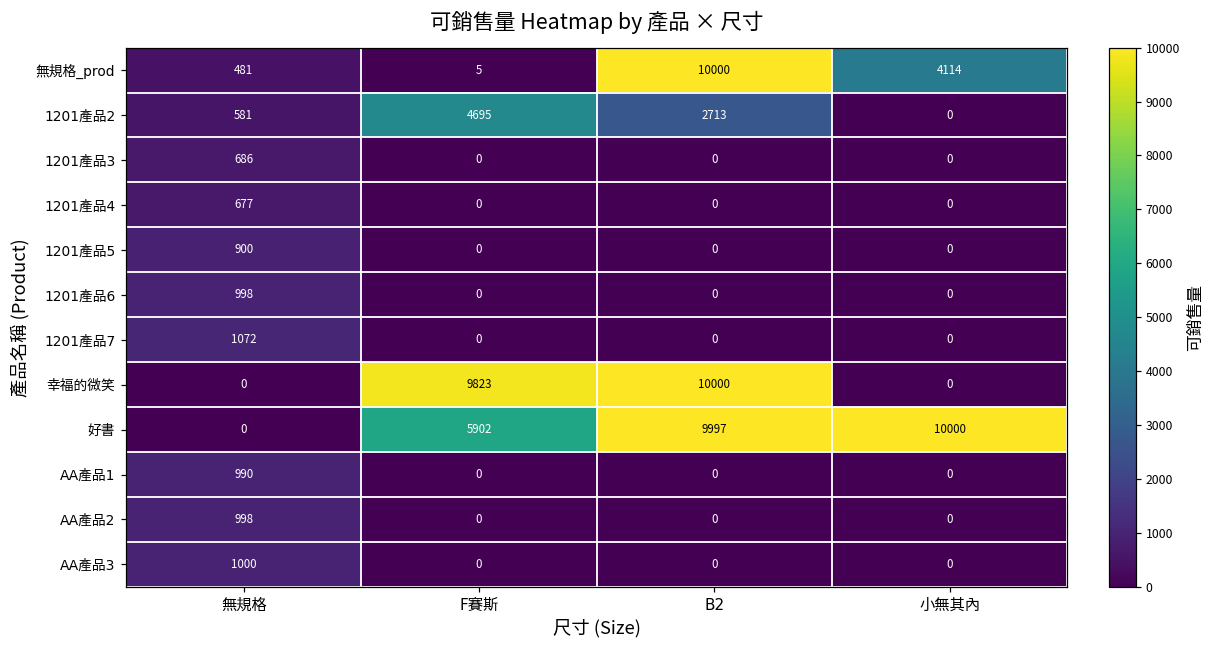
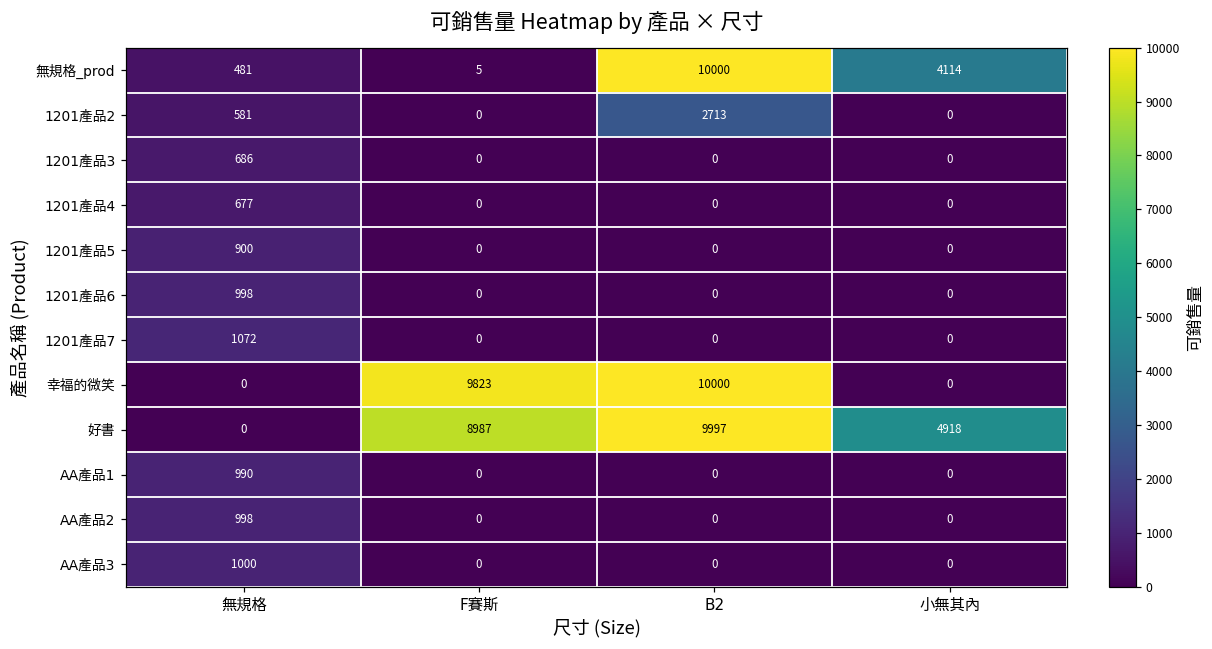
1201產品2, F賽斯: 4695 -> 0
好書, F賽斯: 5902 -> 8987
好書, 小無其內: 10000 -> 4918
